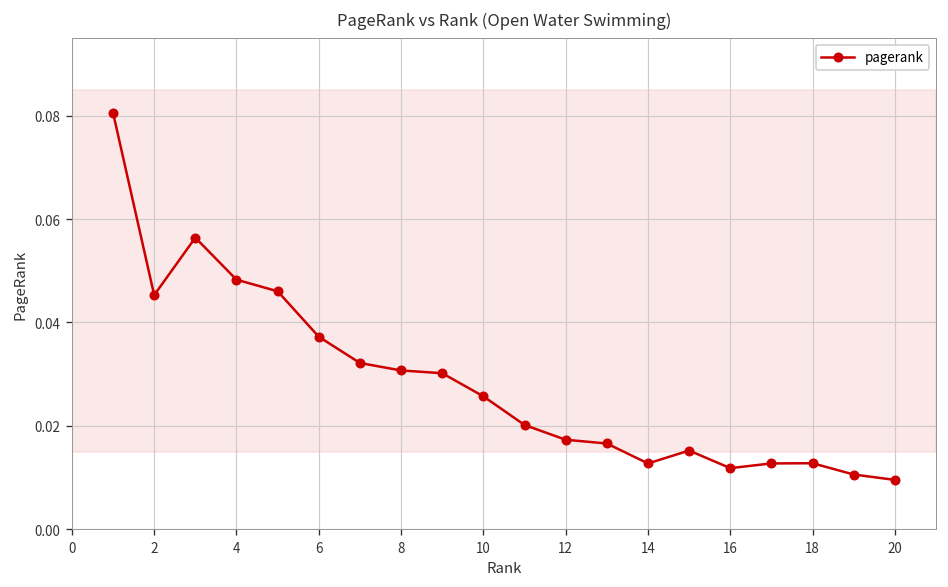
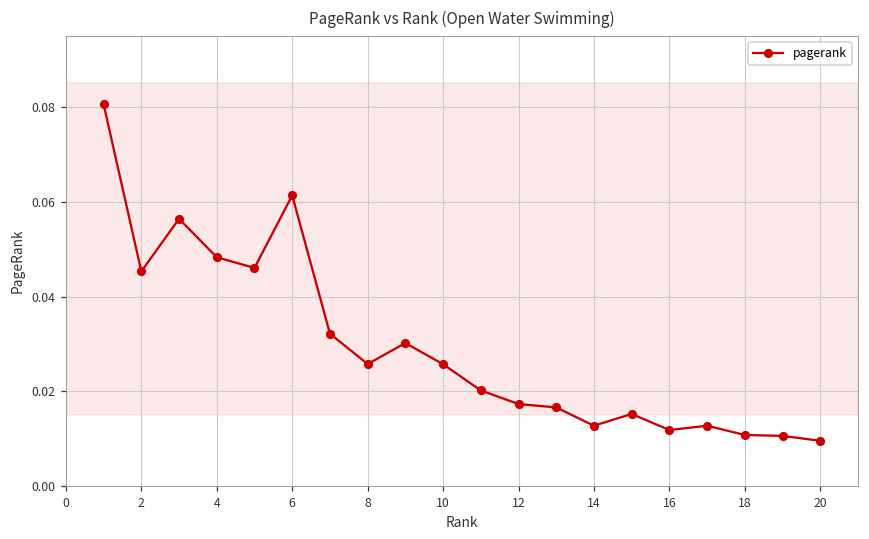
6: 0.037 -> 0.061
8: 0.031 -> 0.026
18: 0.013 -> 0.011
